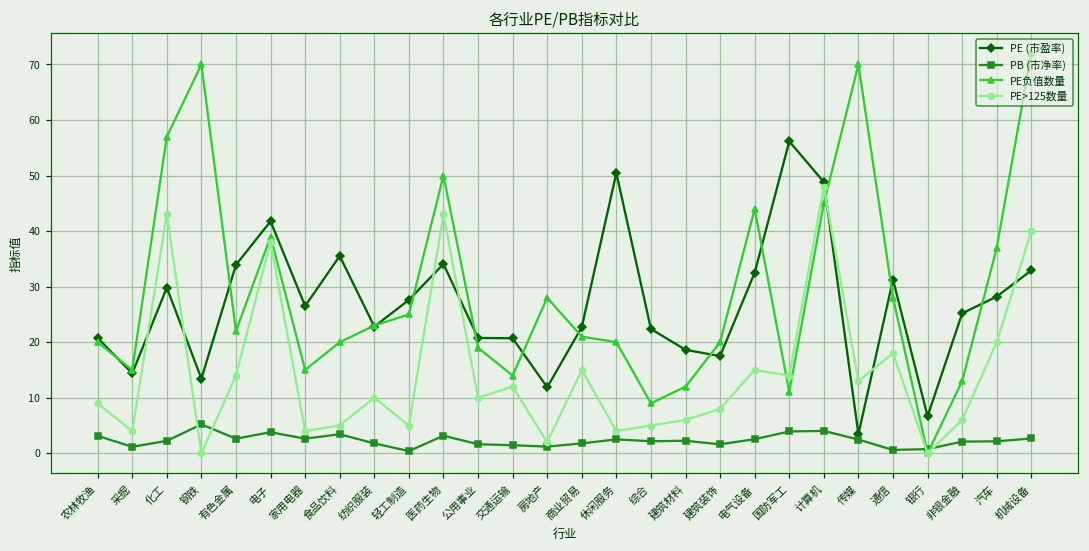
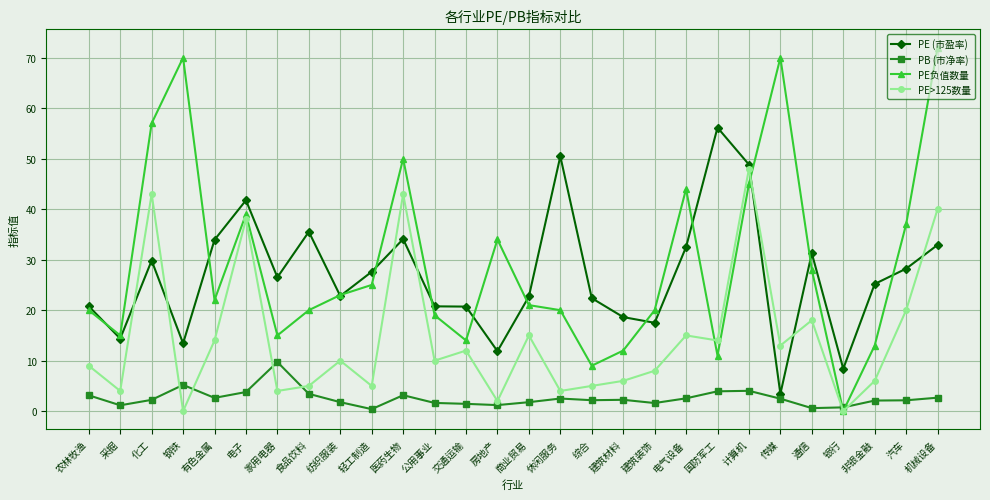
PB (市净率), 家用电器: 3 -> 10
PE负值数量, 房地产: 28 -> 34
PE (市盈率), 银行: 7 -> 8
